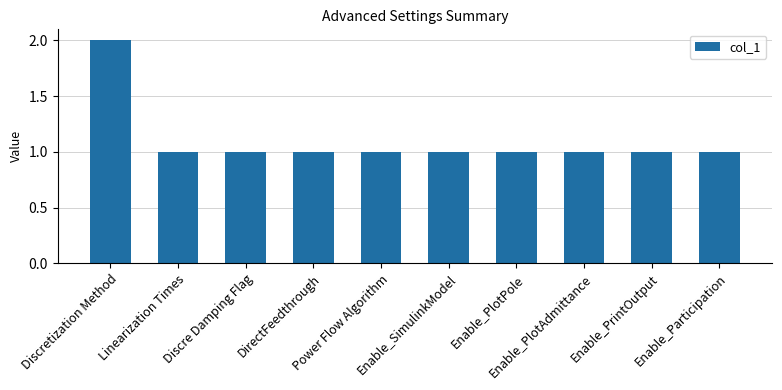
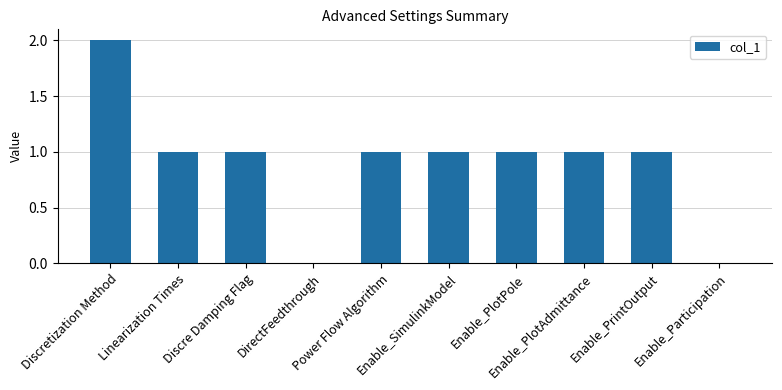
DirectFeedthrough: 1 -> 0
Enable_Participation: 1 -> 0
